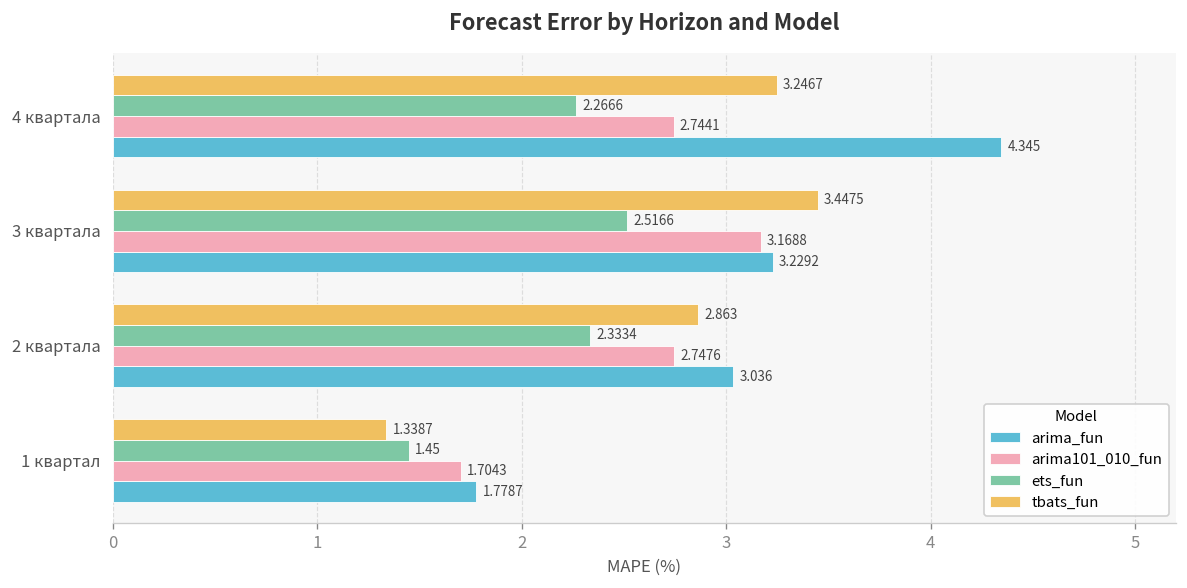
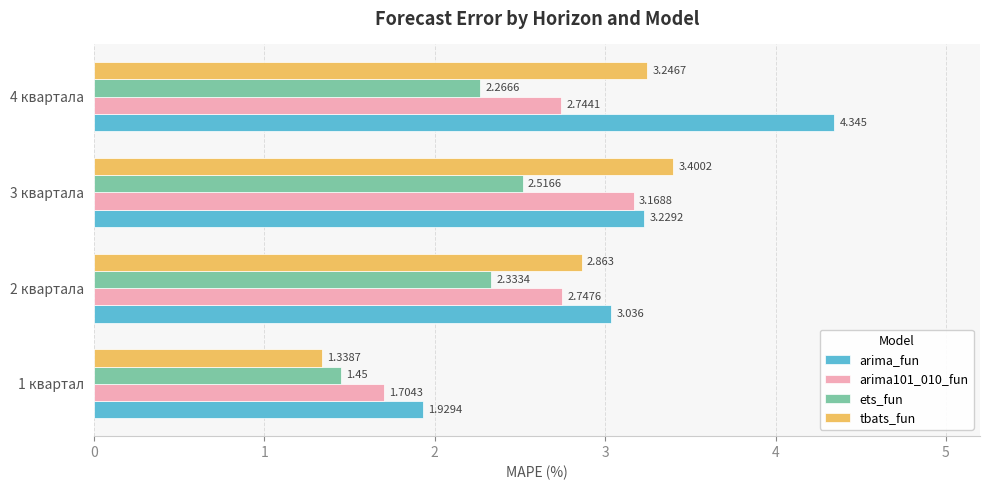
tbats_fun, 3 квартала: 3.4475 -> 3.4002
arima_fun, 1 квартал: 1.7787 -> 1.9294
